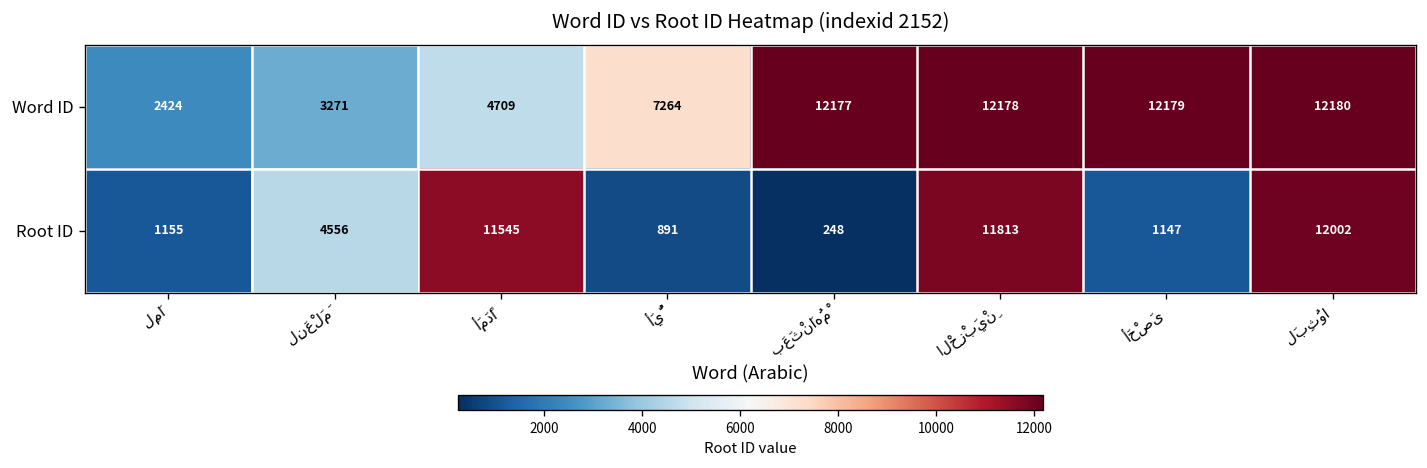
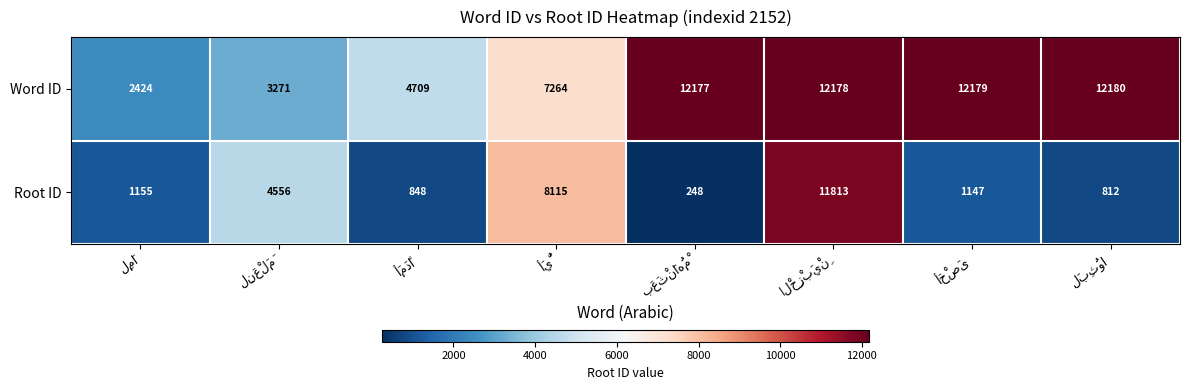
Root ID, أَمَدًا: 11545 -> 848
Root ID, أَيُّ: 891 -> 8115
Root ID, لَبِثُوا: 12002 -> 812
